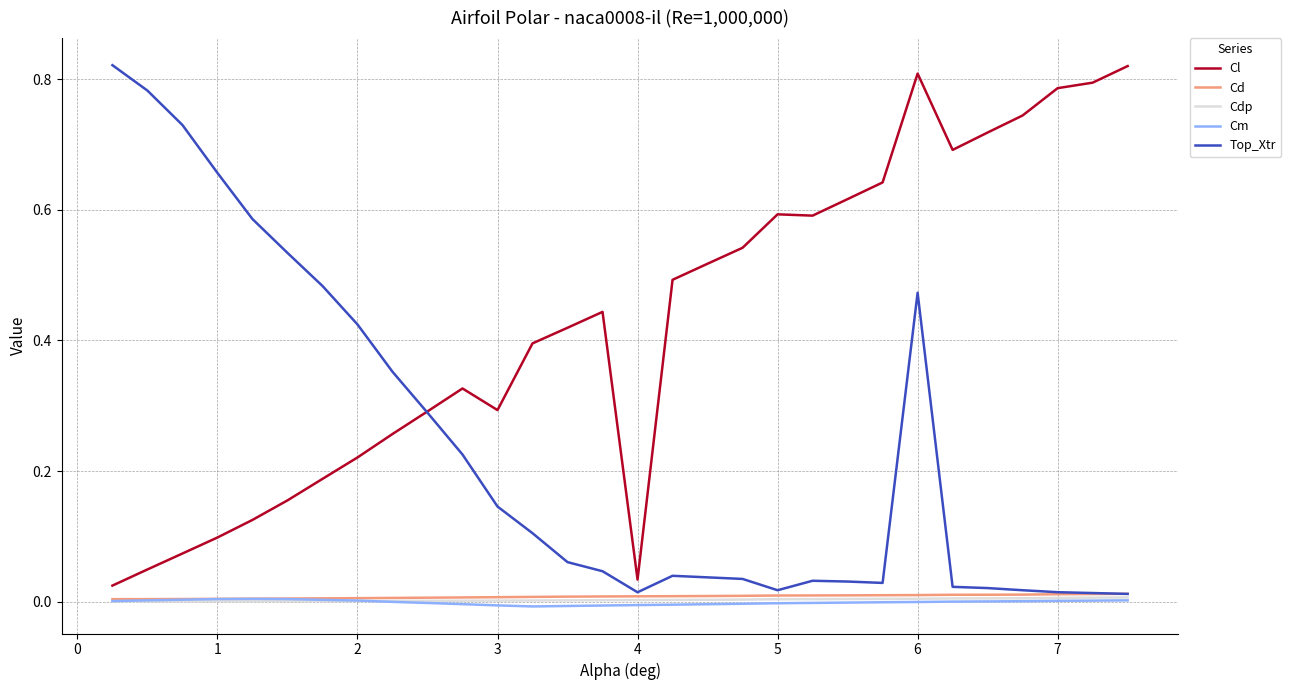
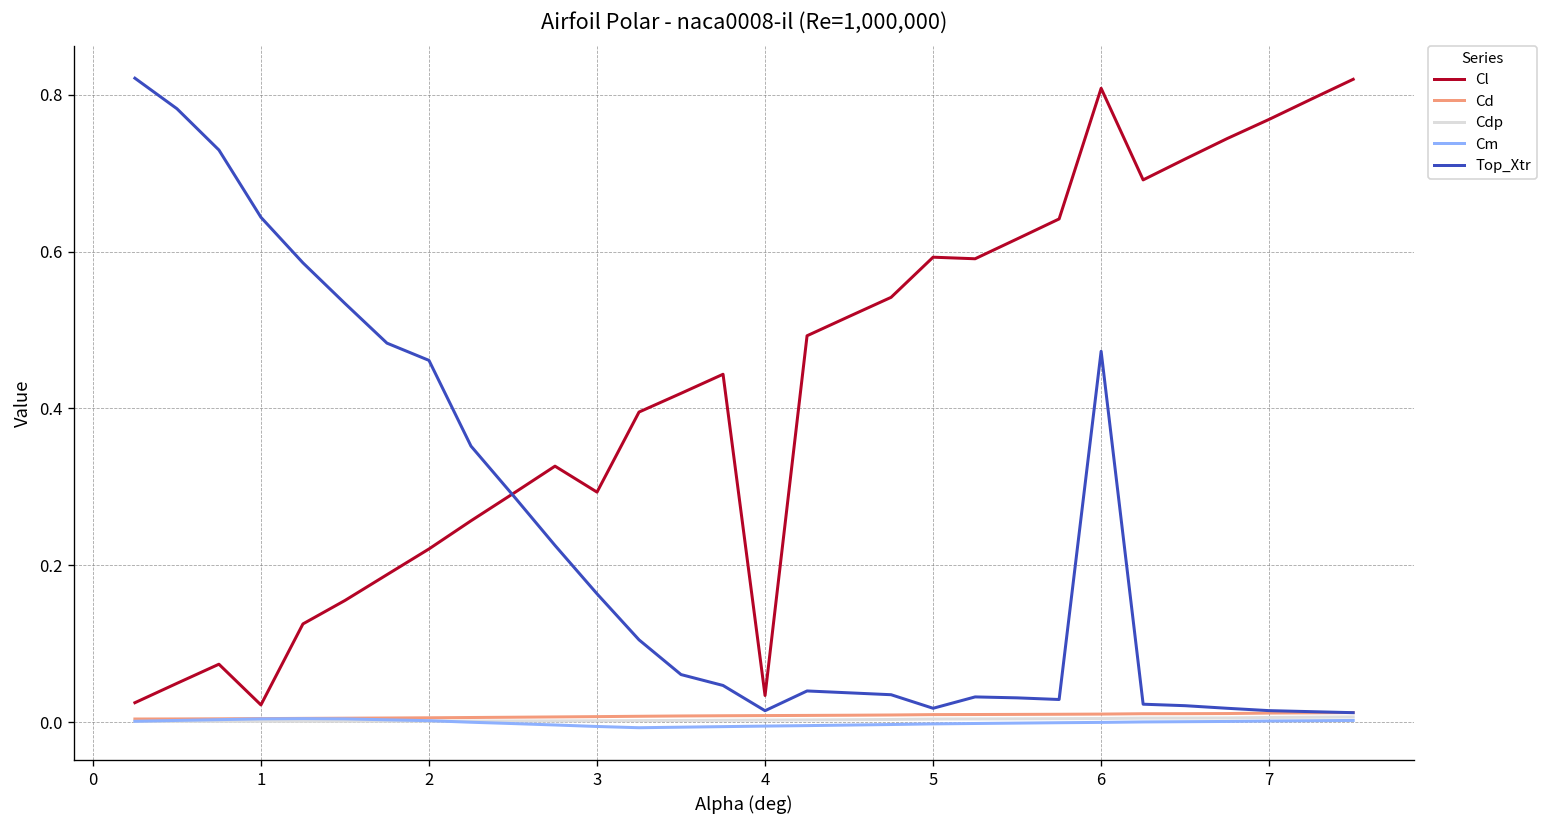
Cl, 1: 0.10 -> 0.02
Top_Xtr, 1: 0.66 -> 0.64
Top_Xtr, 2: 0.42 -> 0.46
Top_Xtr, 3: 0.15 -> 0.16
Cl, 7: 0.79 -> 0.77
